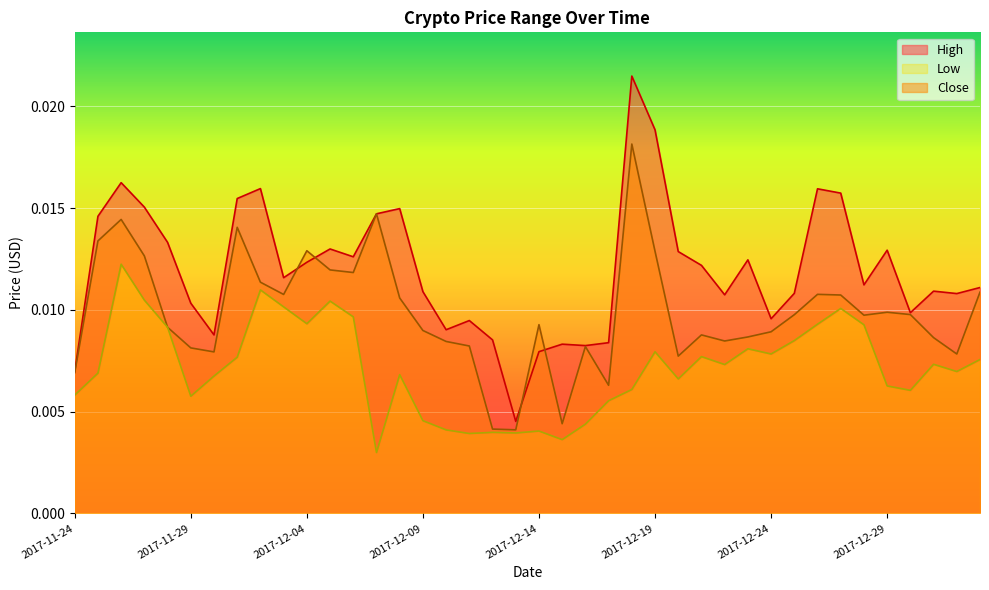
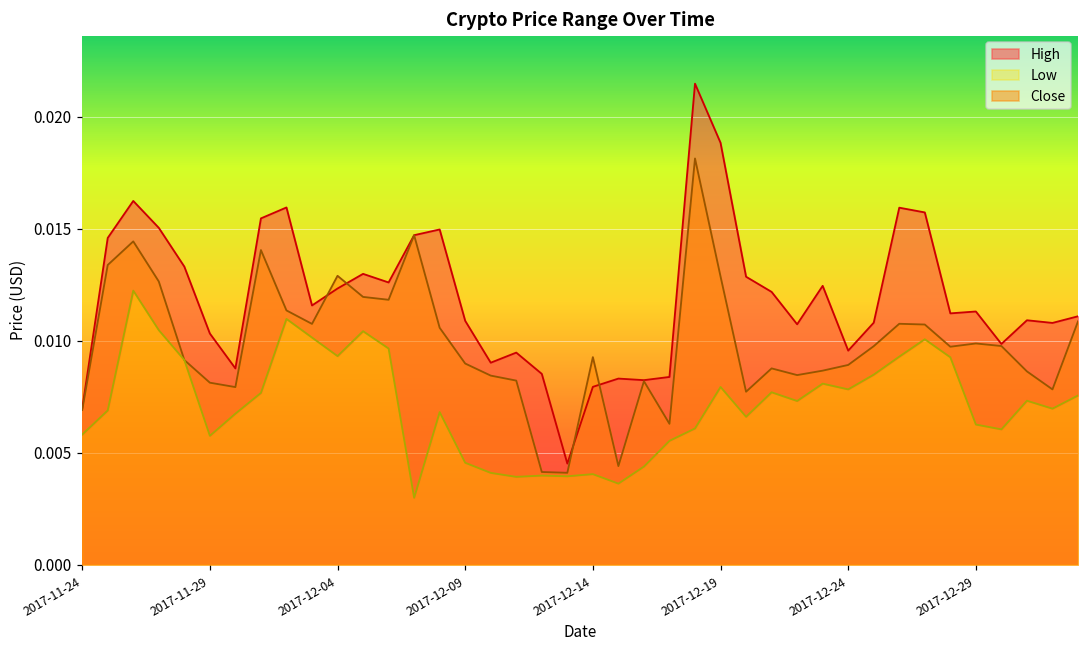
High, 2017-12-29: 0.0129 -> 0.0113
